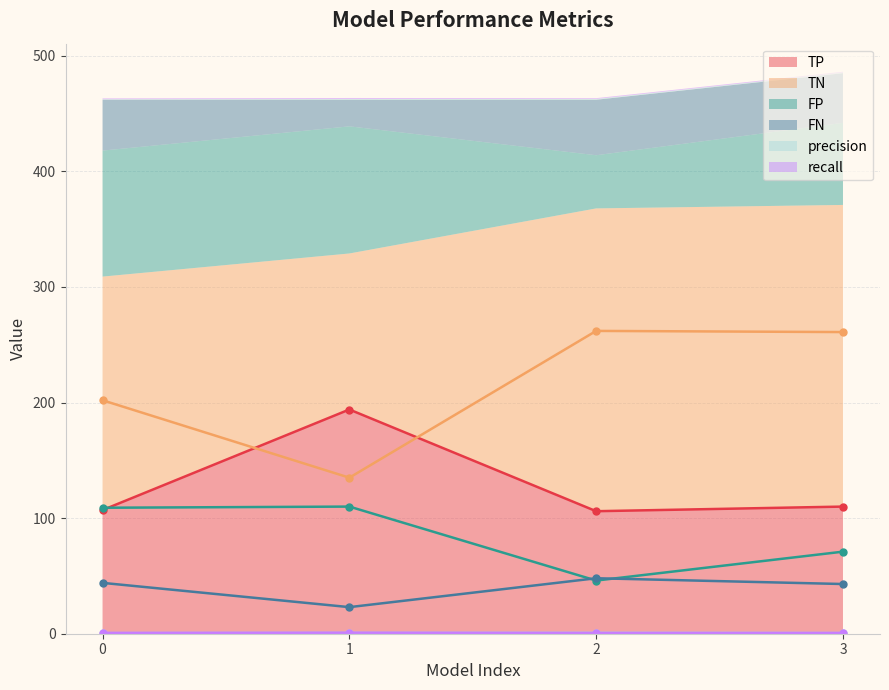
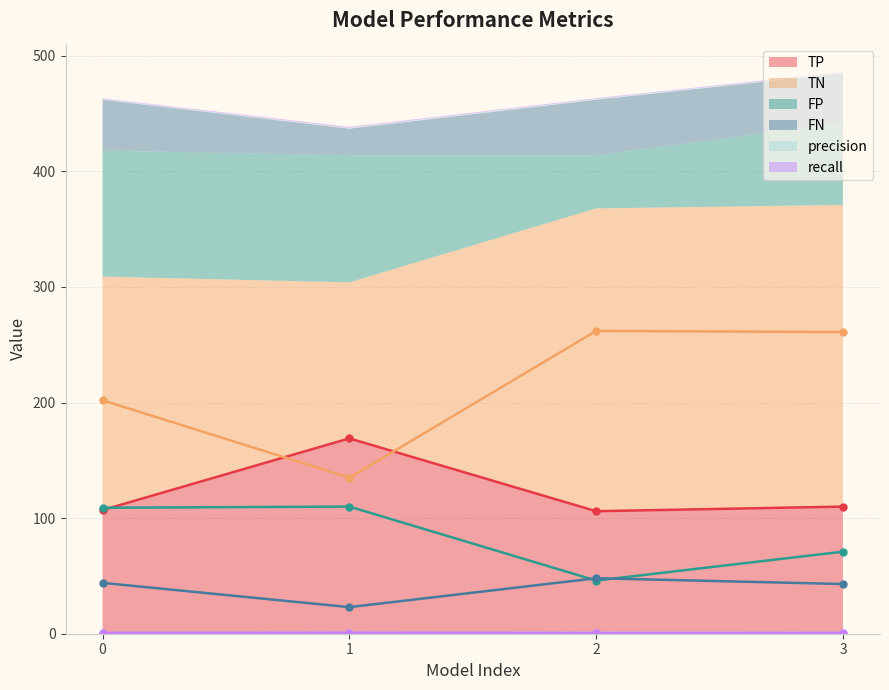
TP, 1: 194 -> 169
